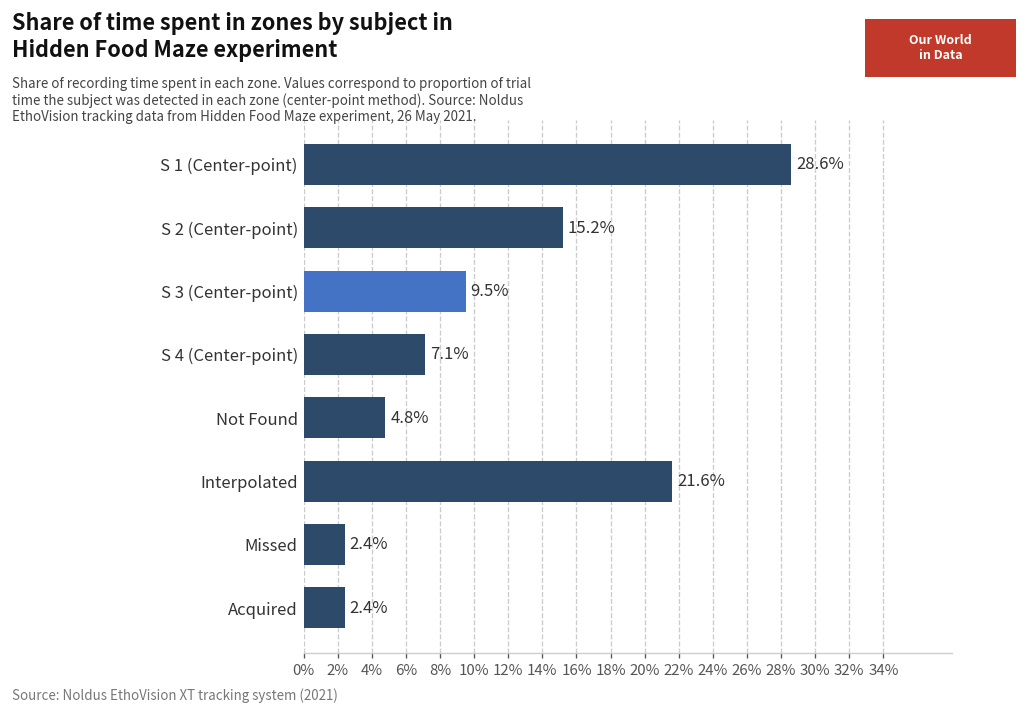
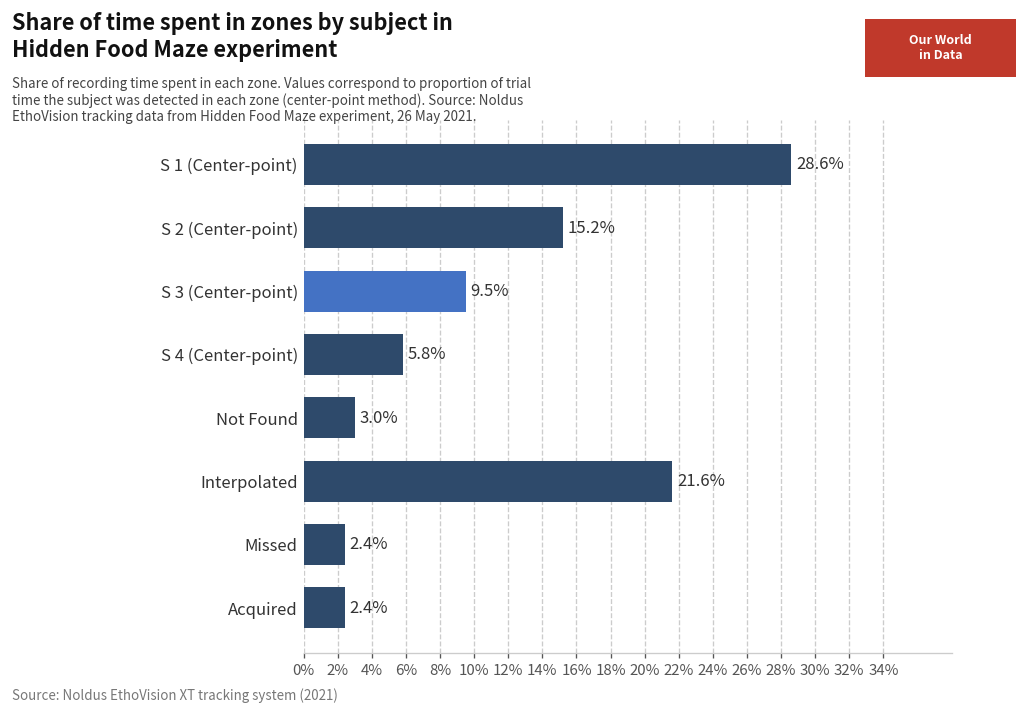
S 4 (Center-point): 7.1% -> 5.8%
Not Found: 4.8% -> 3.0%
